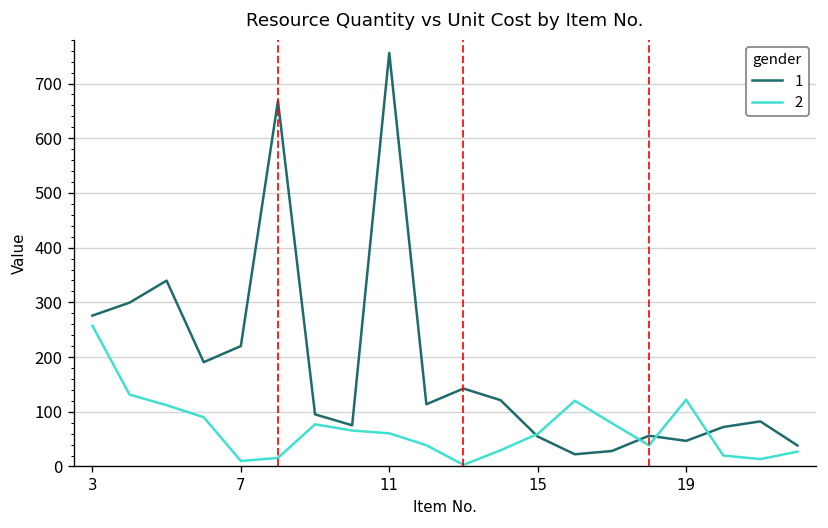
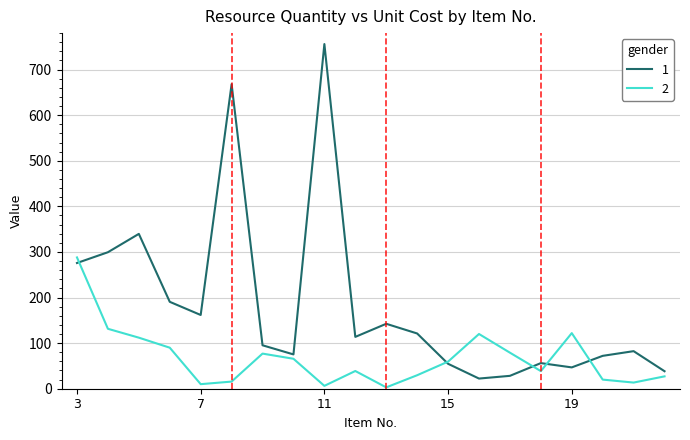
2, 3: 260 -> 290
1, 7: 220 -> 160
2, 11: 60 -> 10
